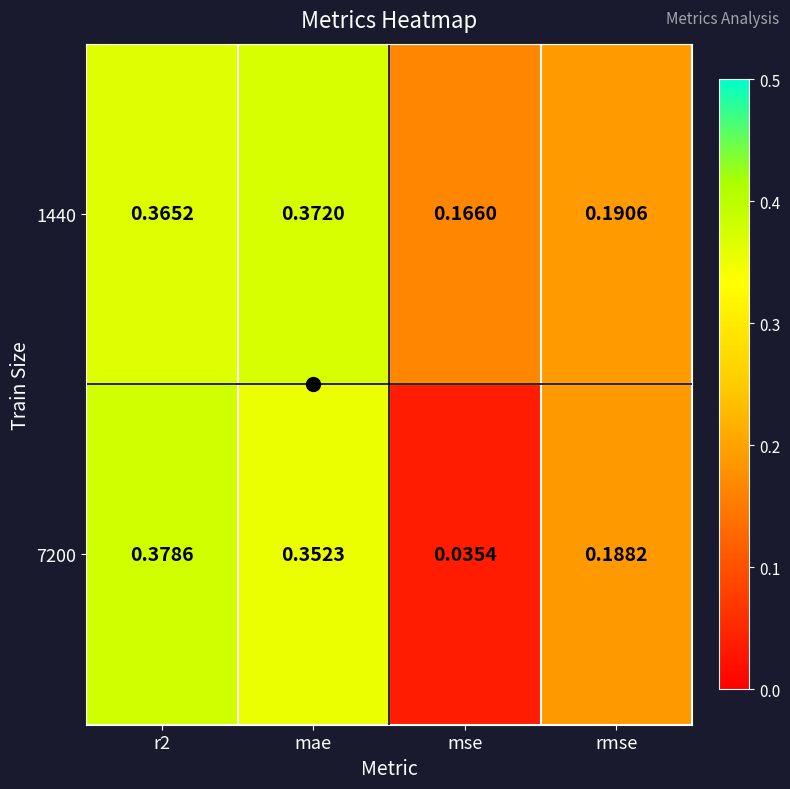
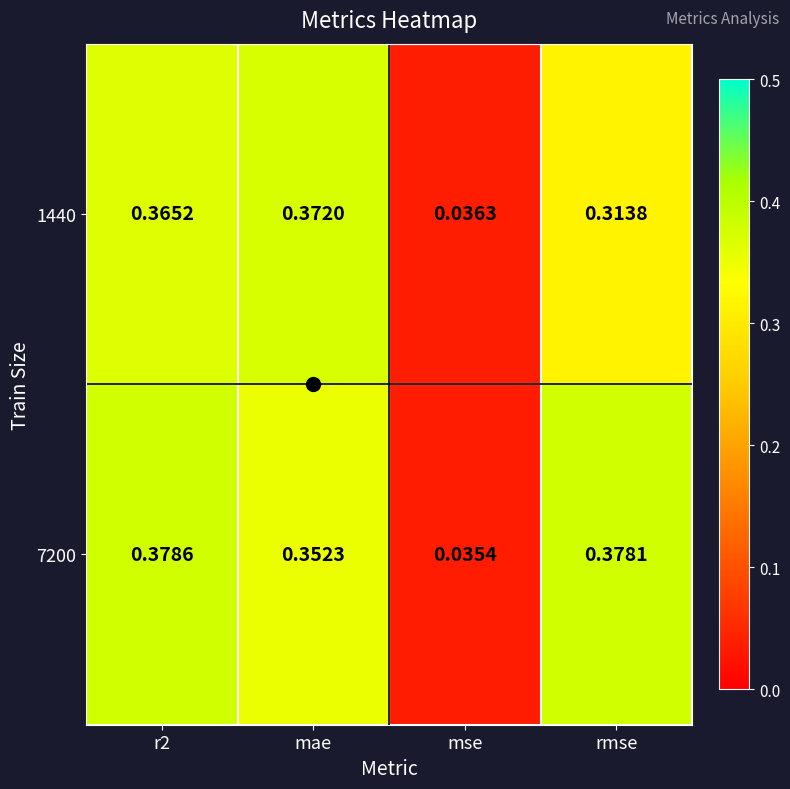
1440, mse: 0.1660 -> 0.0363
1440, rmse: 0.1906 -> 0.3138
7200, rmse: 0.1882 -> 0.3781
